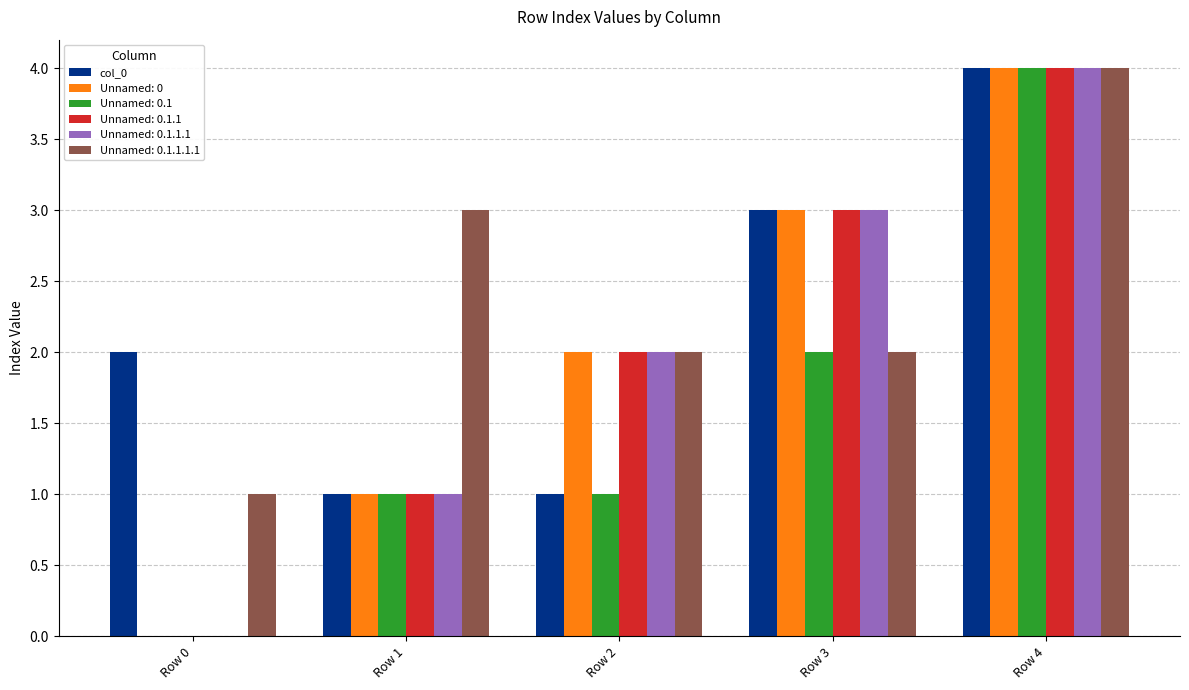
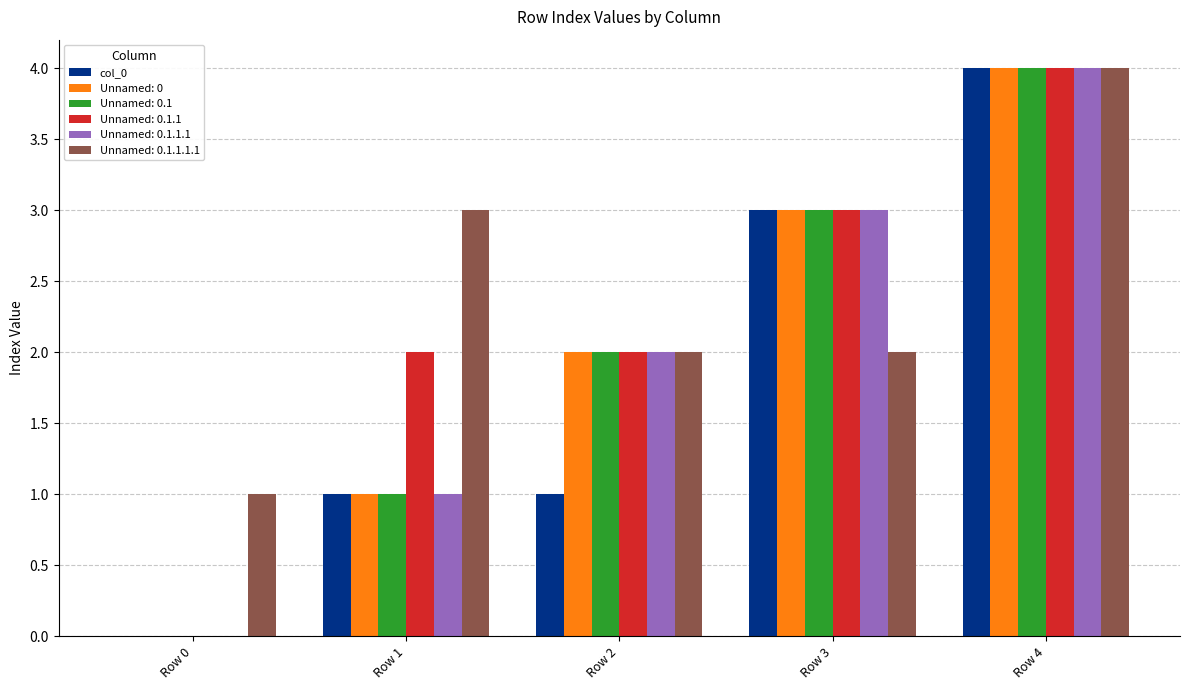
col_0, Row 0: 2 -> 0
Unnamed: 0.1.1, Row 1: 1 -> 2
Unnamed: 0.1, Row 2: 1 -> 2
Unnamed: 0.1, Row 3: 2 -> 3
